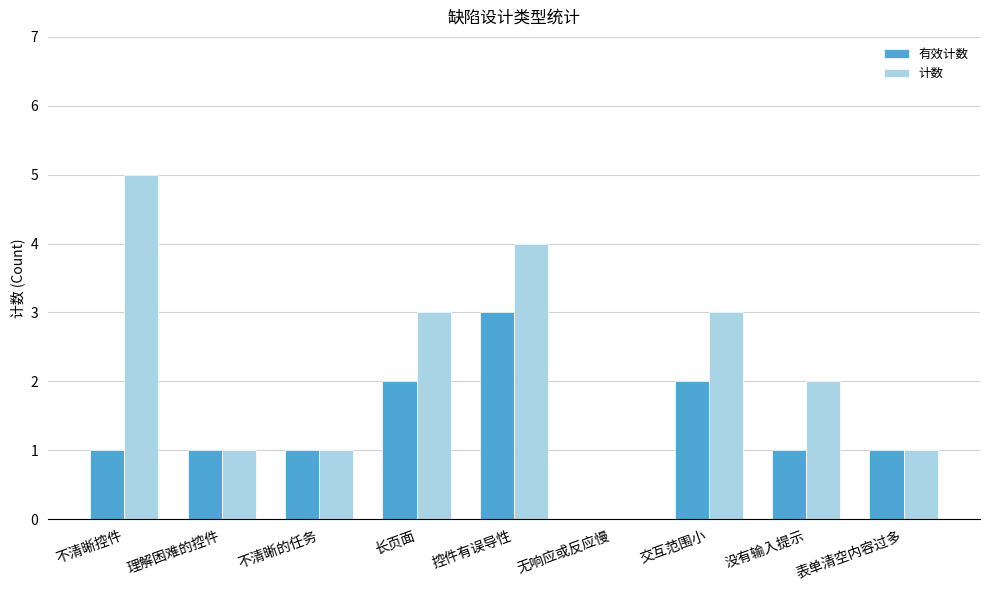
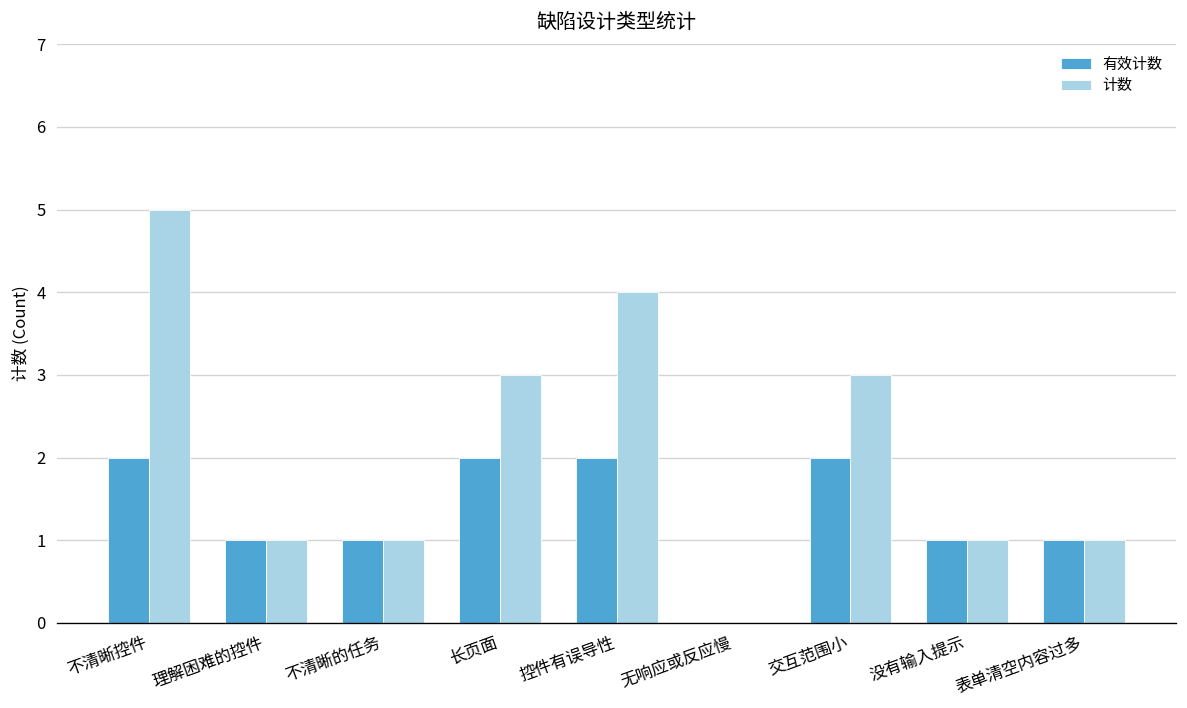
有效计数, 不清晰控件: 1 -> 2
有效计数, 控件有误导性: 3 -> 2
计数, 没有输入提示: 2 -> 1
